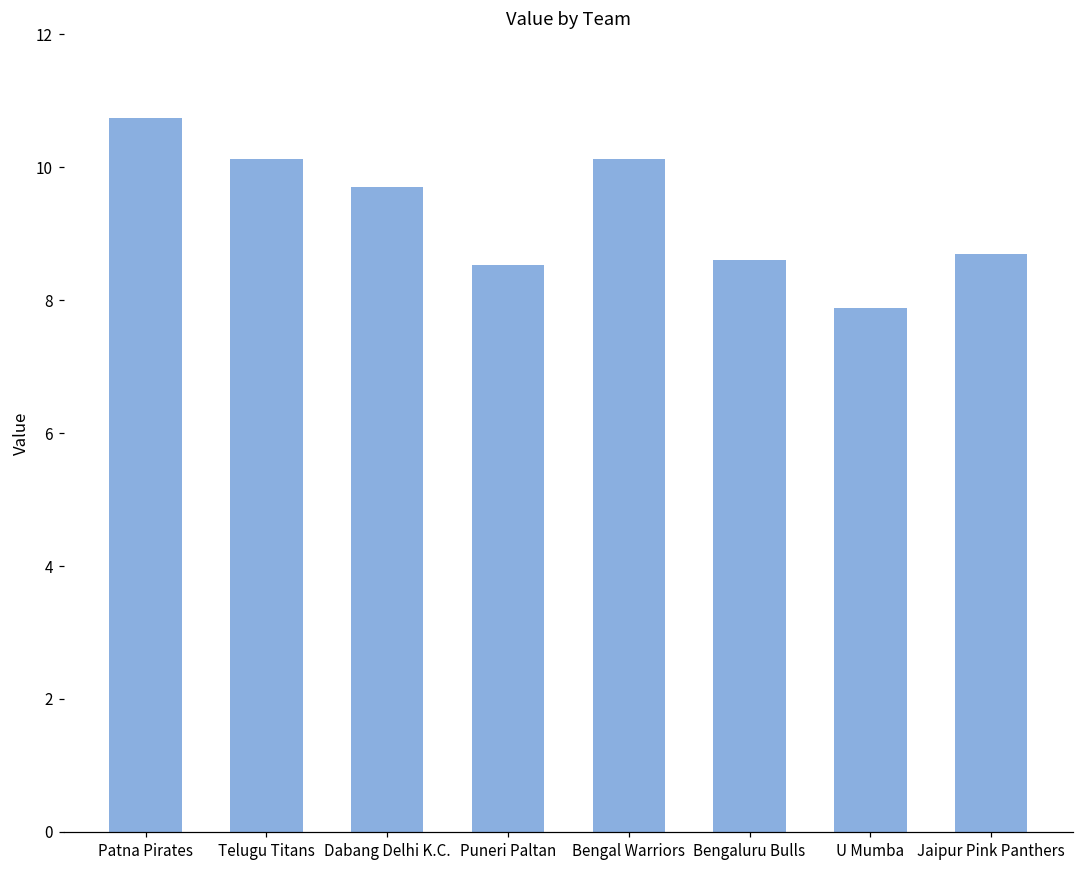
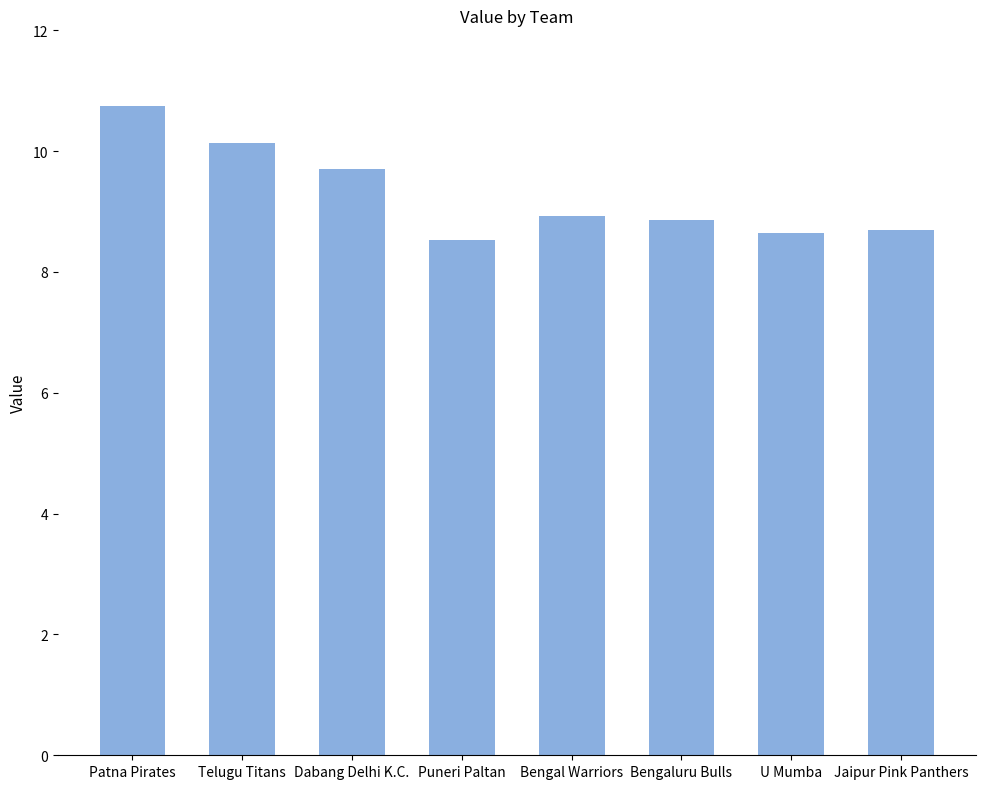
Bengal Warriors: 10.1 -> 8.9
Bengaluru Bulls: 8.6 -> 8.9
U Mumba: 7.9 -> 8.6
